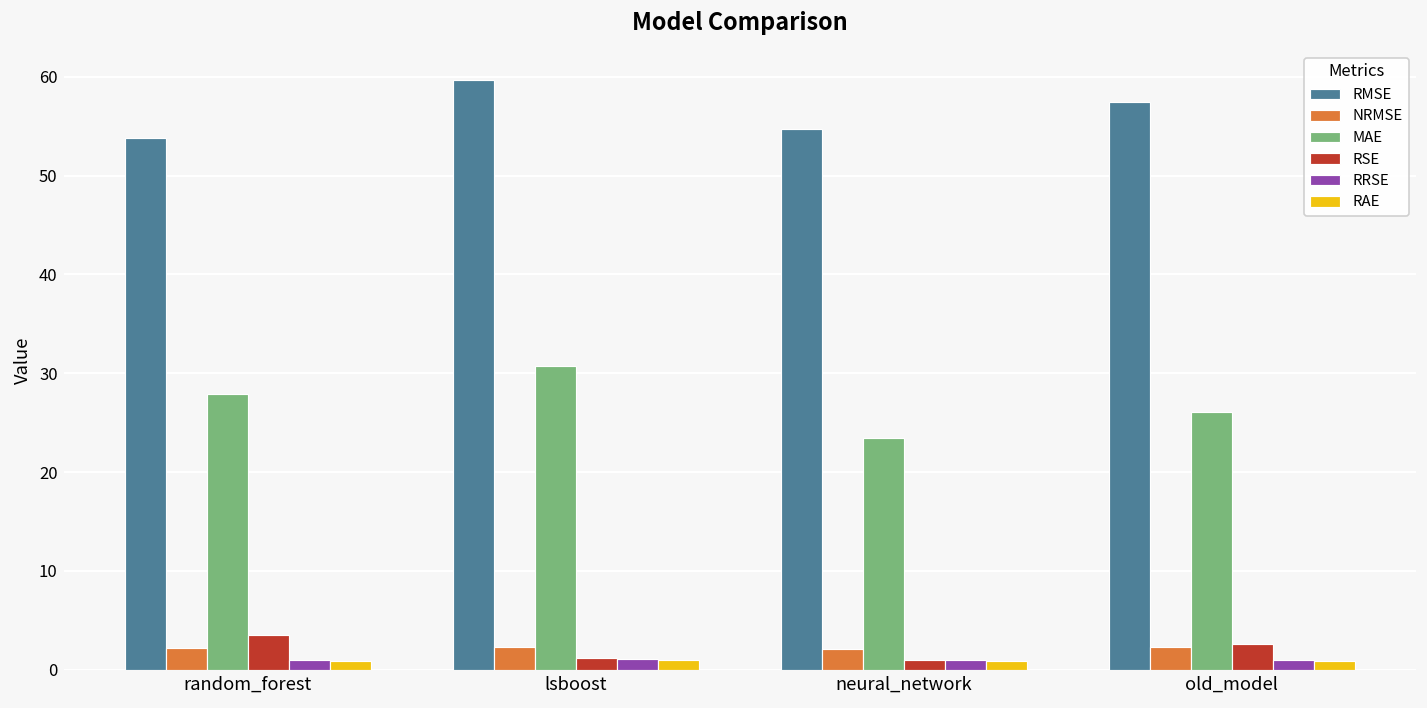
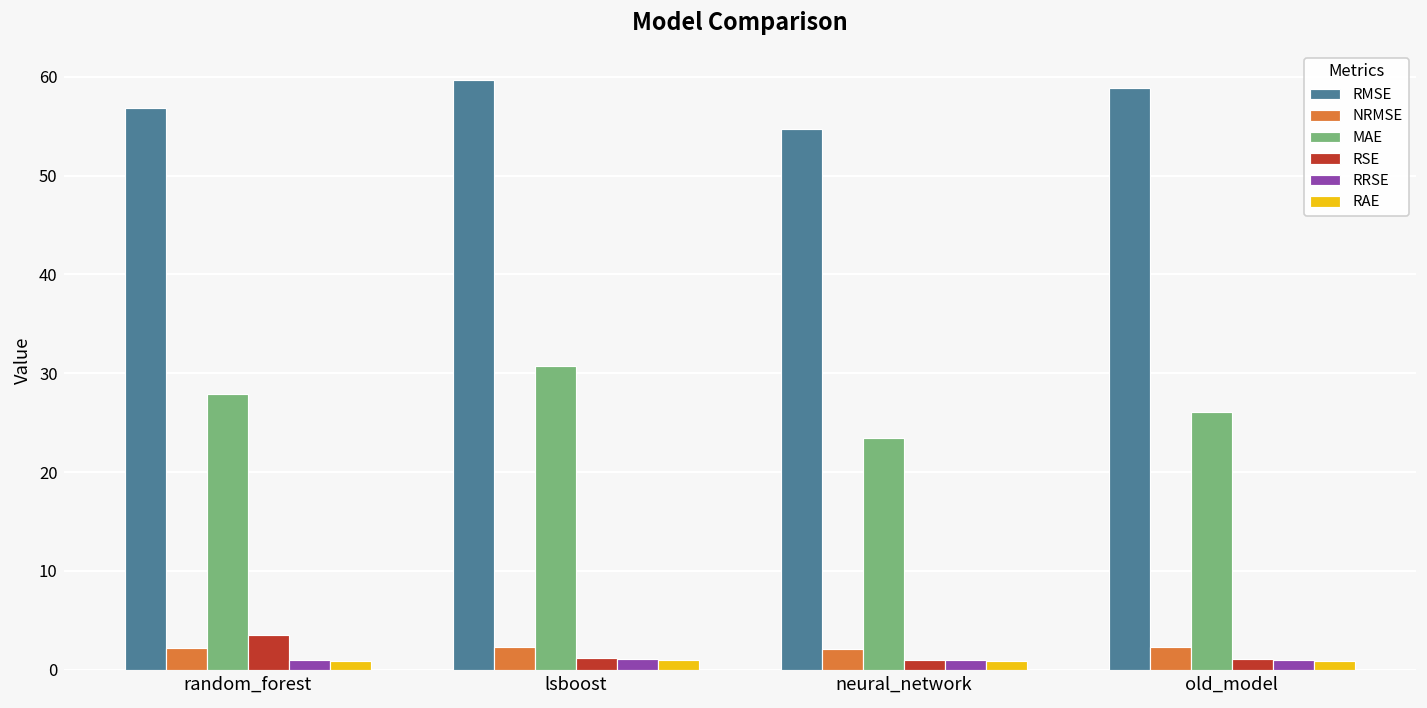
RMSE, random_forest: 54 -> 57
RMSE, old_model: 57 -> 59
RSE, old_model: 3 -> 1
